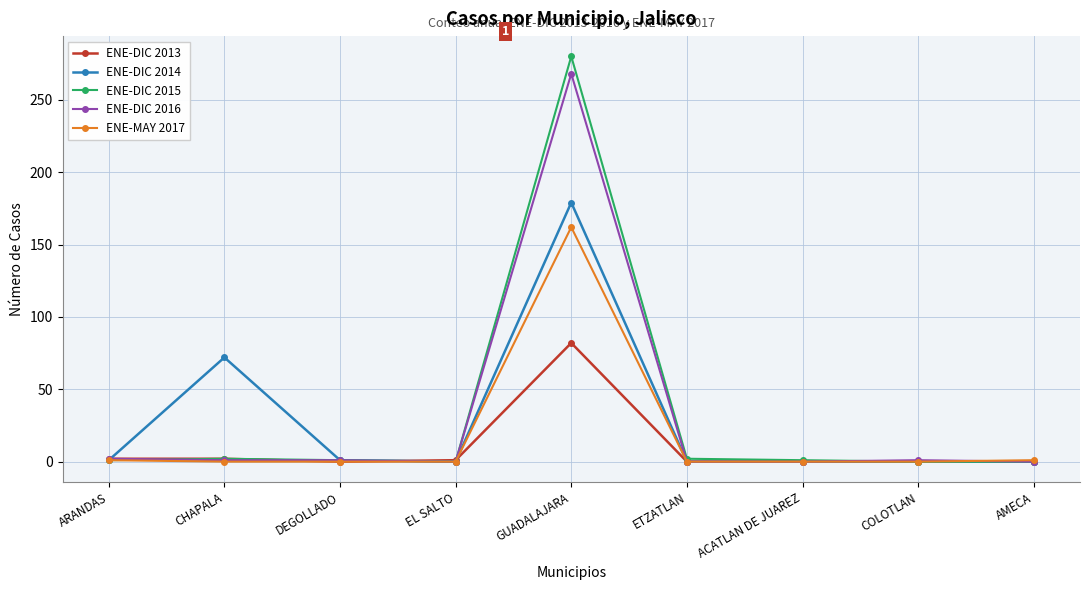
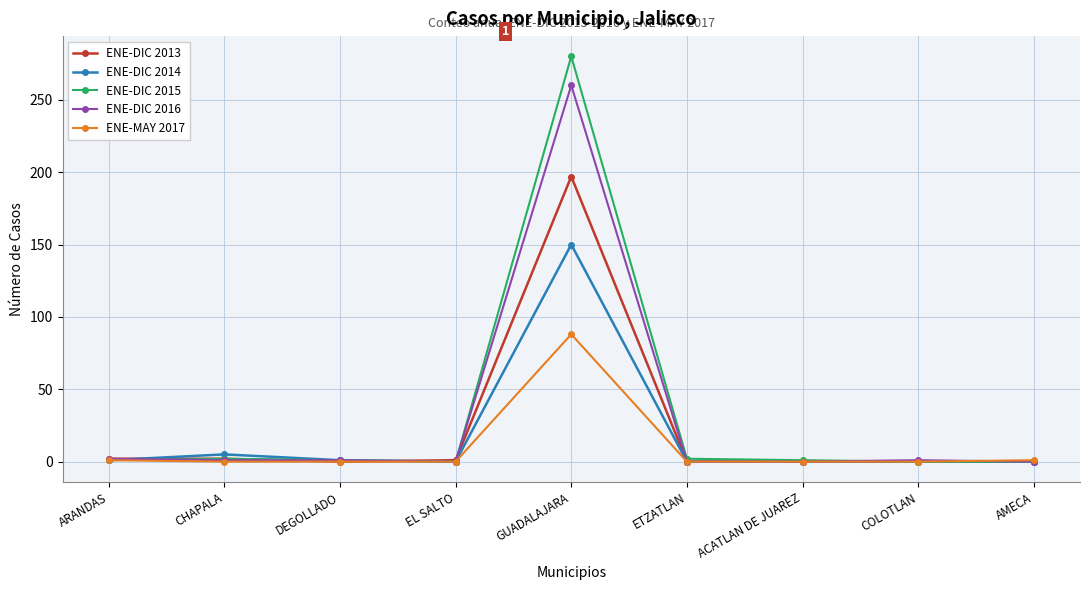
ENE-DIC 2014, CHAPALA: 72 -> 5
ENE-DIC 2013, GUADALAJARA: 82 -> 197
ENE-DIC 2014, GUADALAJARA: 179 -> 150
ENE-DIC 2016, GUADALAJARA: 268 -> 260
ENE-MAY 2017, GUADALAJARA: 162 -> 88
